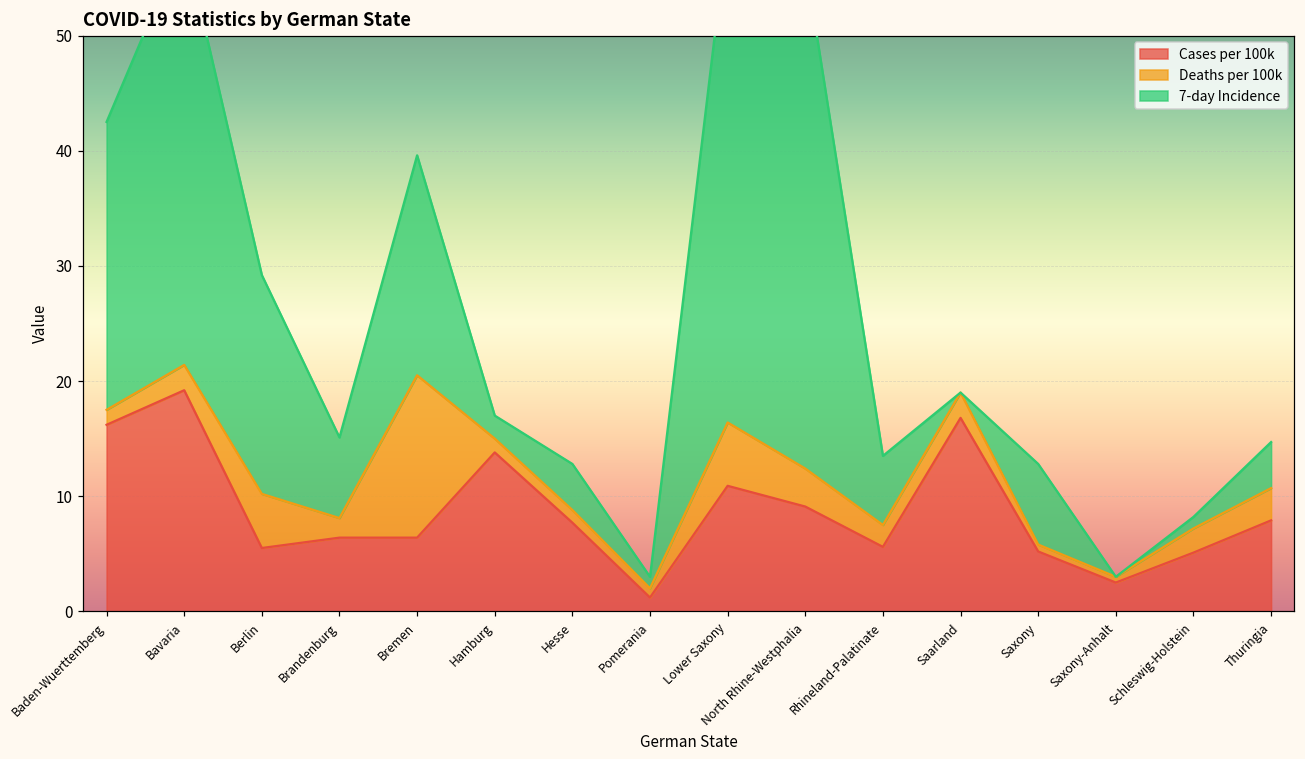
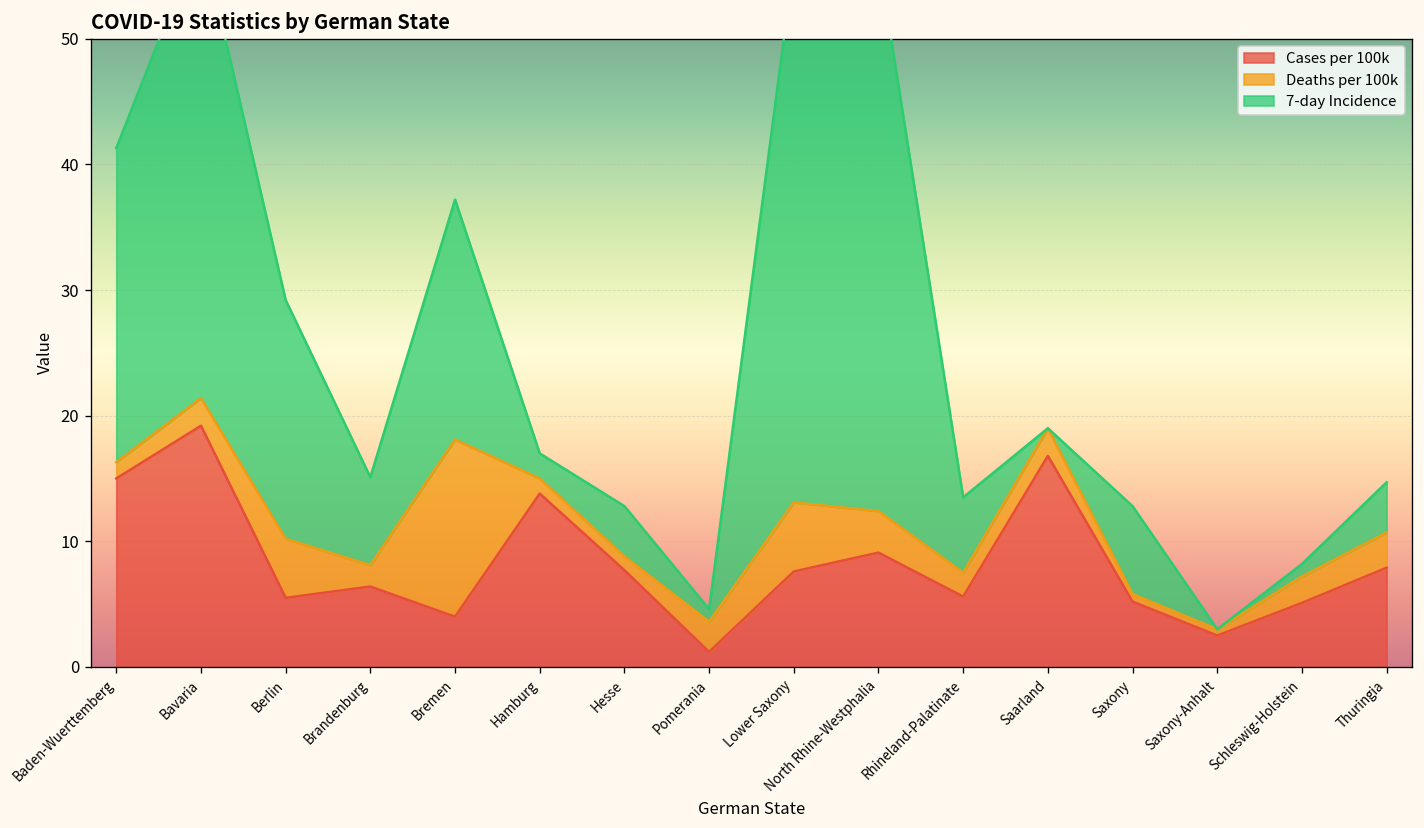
Cases per 100k, Baden-Wuerttemberg: 16.2 -> 15.0
Cases per 100k, Bremen: 6.4 -> 4.0
Deaths per 100k, Pomerania: 0.8 -> 2.4
Cases per 100k, Lower Saxony: 10.9 -> 7.6
